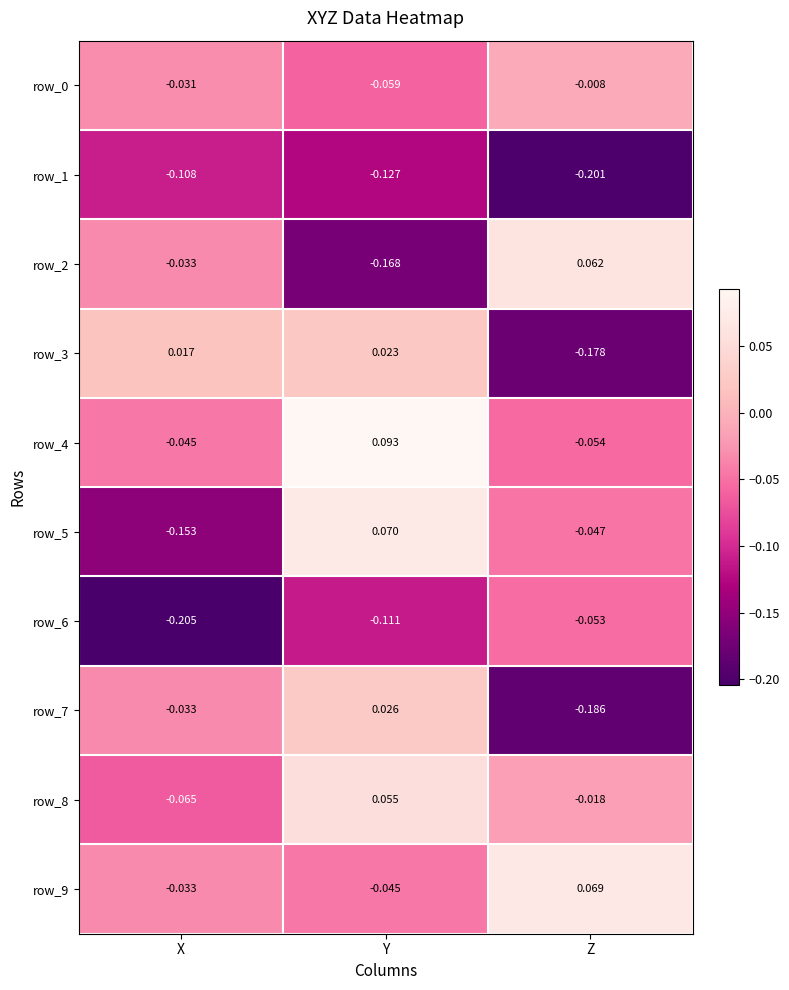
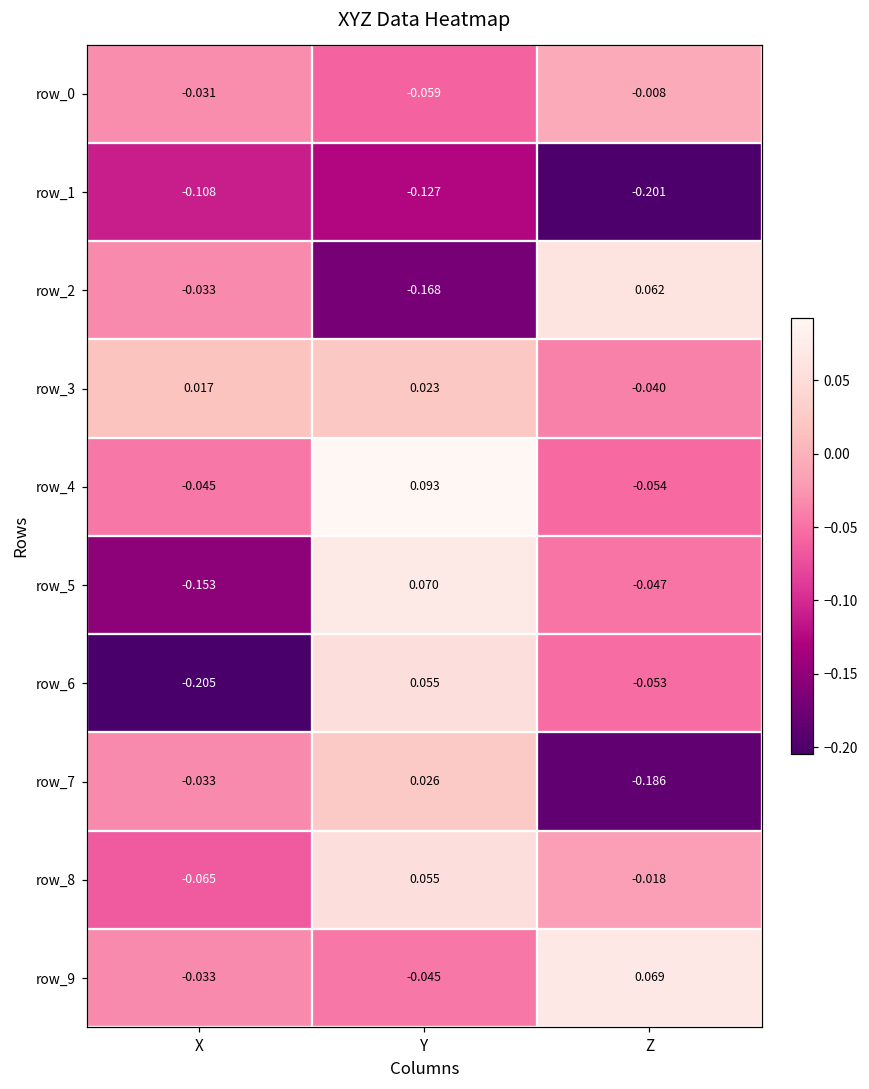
row_3, Z: -0.178 -> -0.040
row_6, Y: -0.111 -> 0.055
